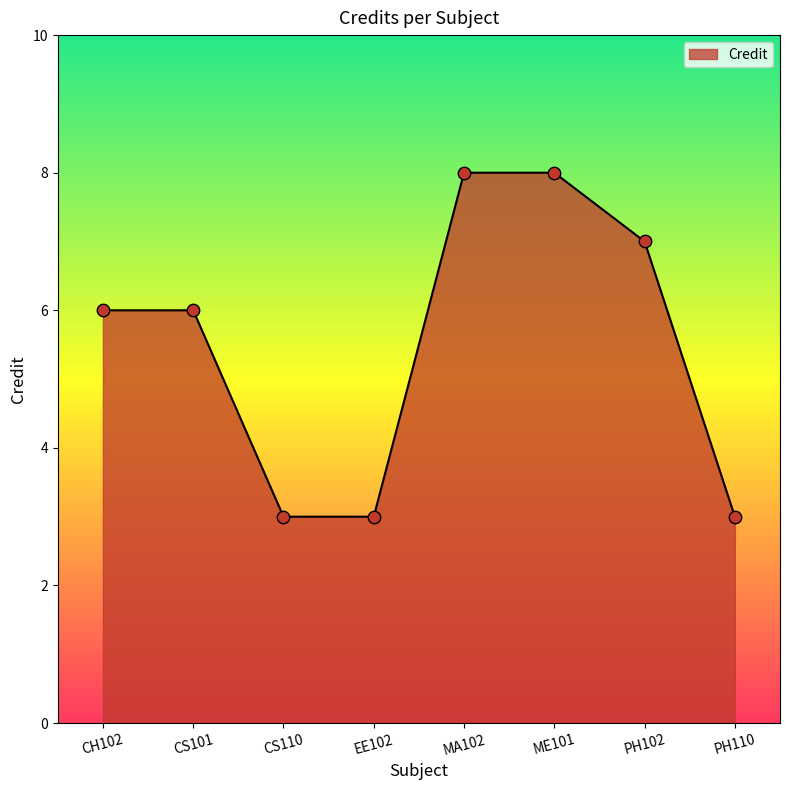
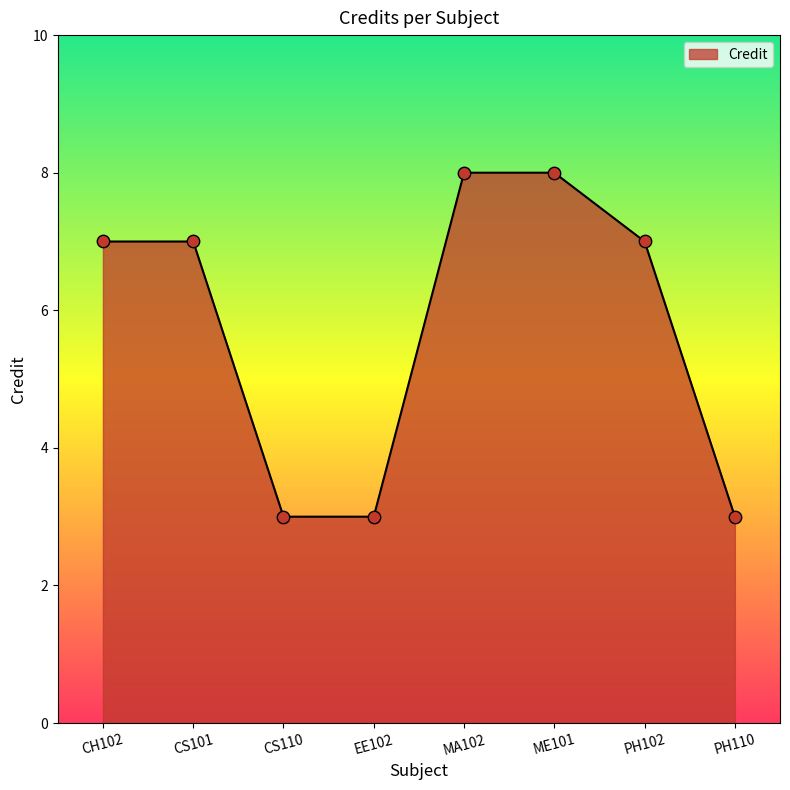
CH102: 6 -> 7
CS101: 6 -> 7
